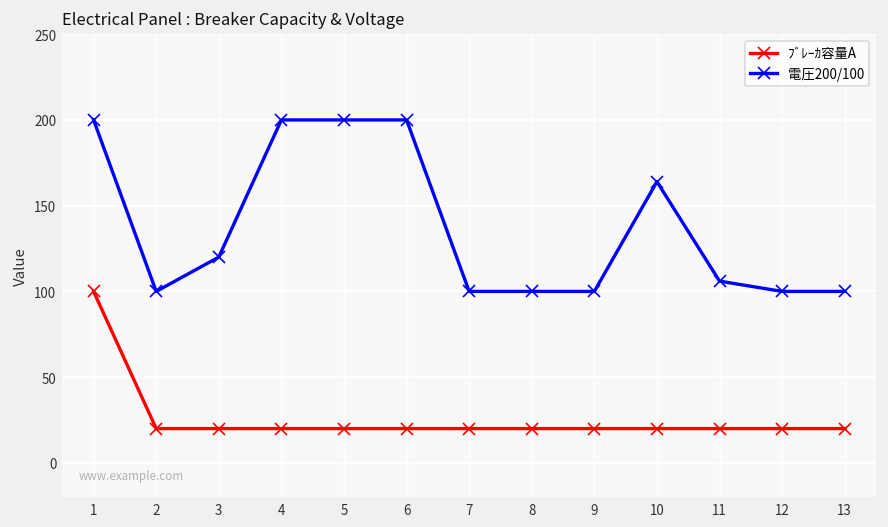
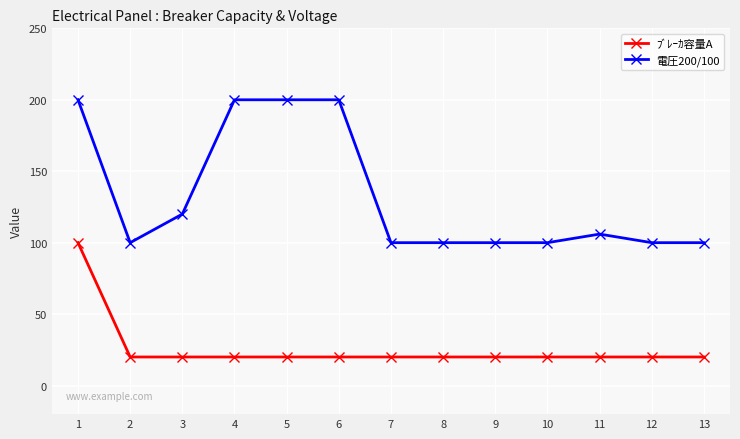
電圧200/100, 10: 164 -> 100
